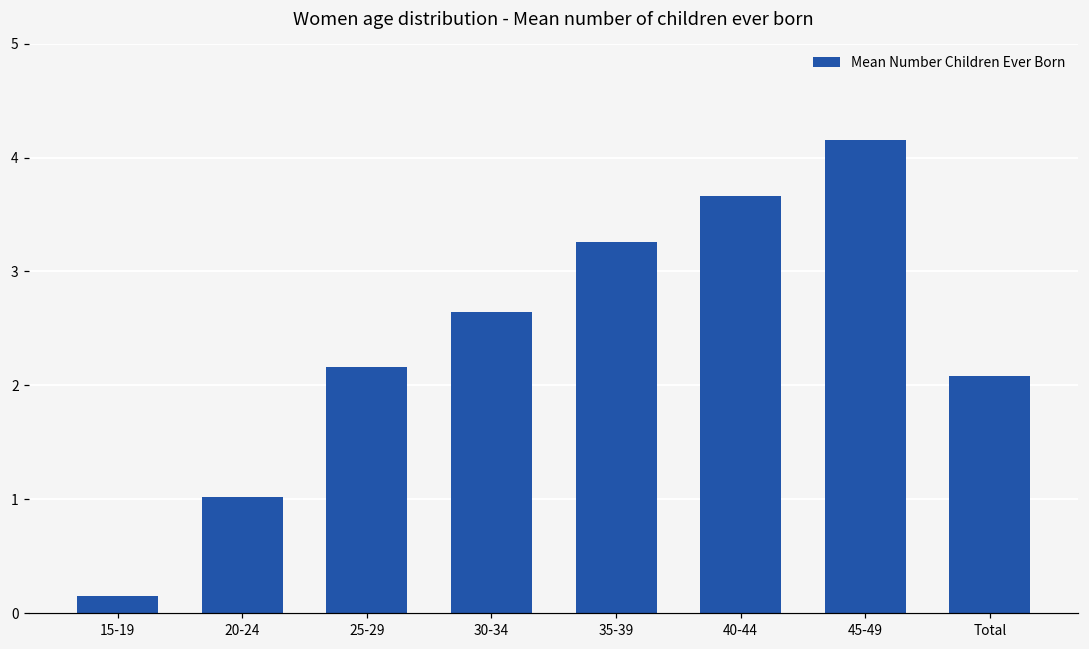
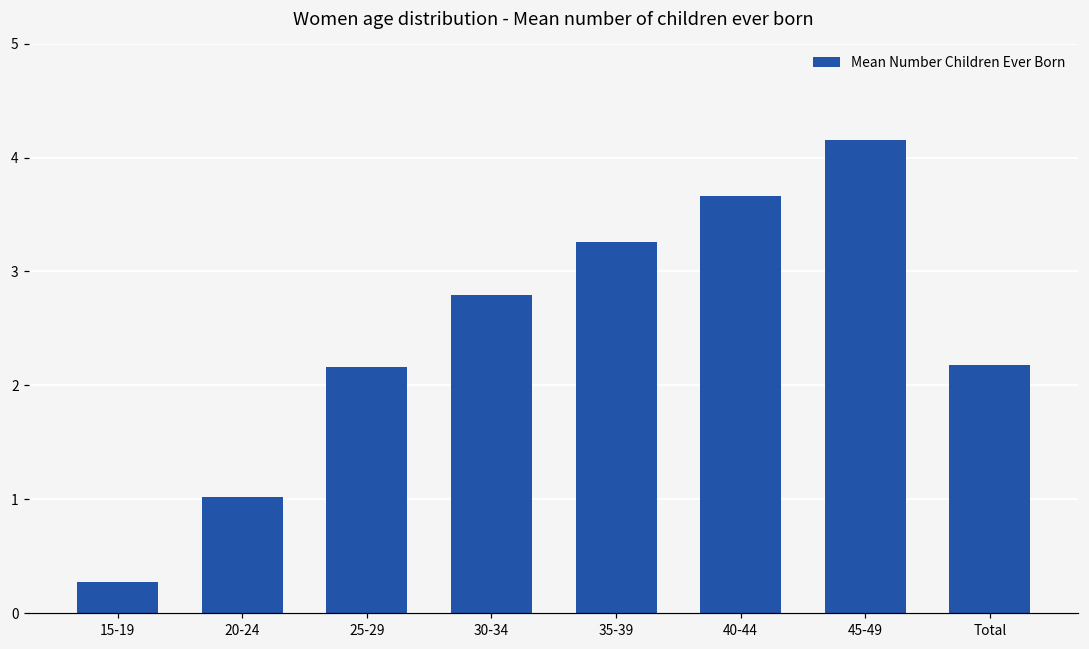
15-19: 0.15 -> 0.27
30-34: 2.64 -> 2.79
Total: 2.08 -> 2.18
